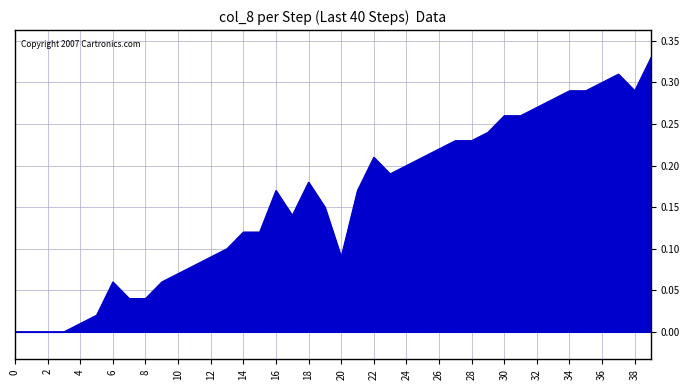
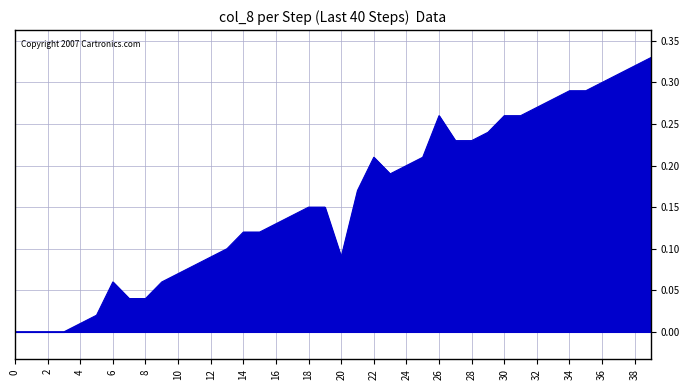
16: 0.17 -> 0.13
18: 0.18 -> 0.15
26: 0.22 -> 0.26
38: 0.29 -> 0.32
